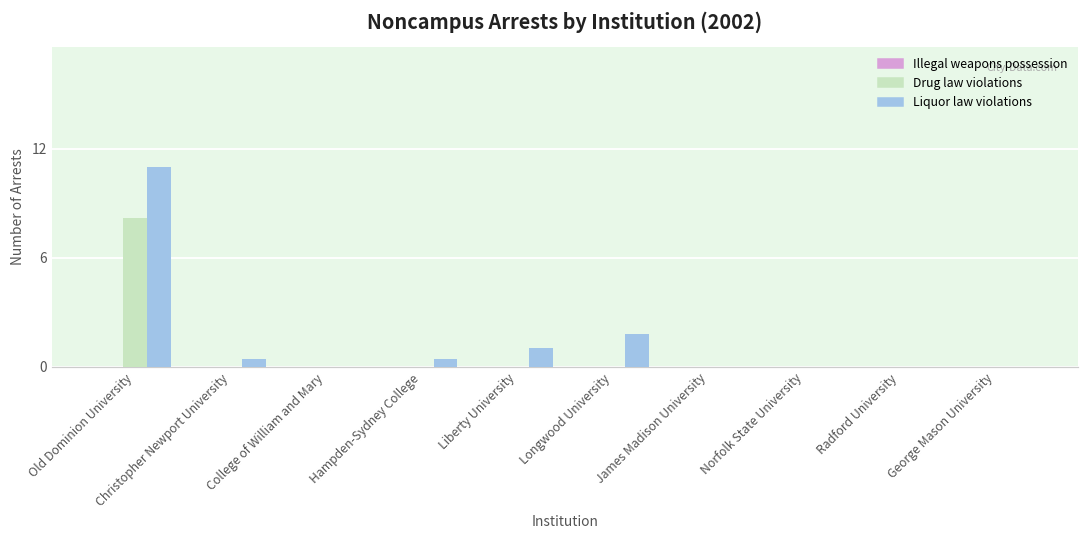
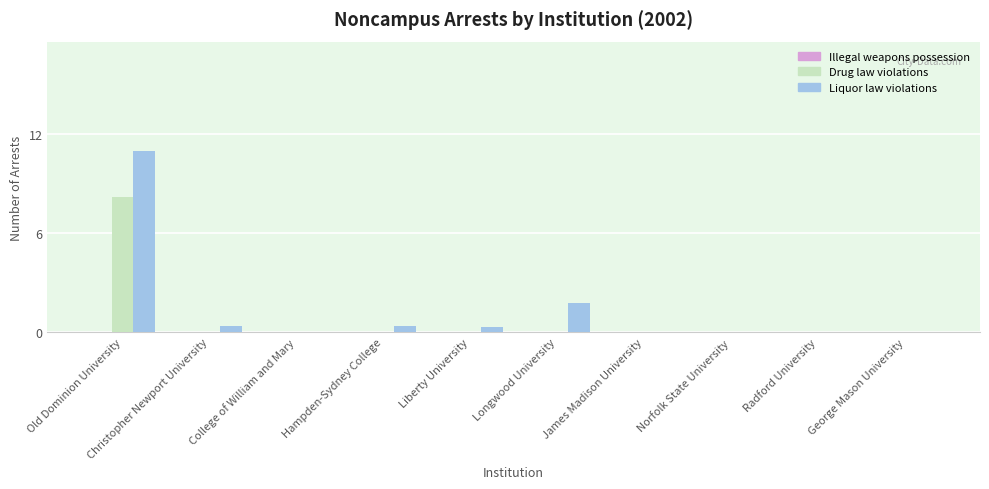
Liquor law violations, Liberty University: 1.0 -> 0.3
